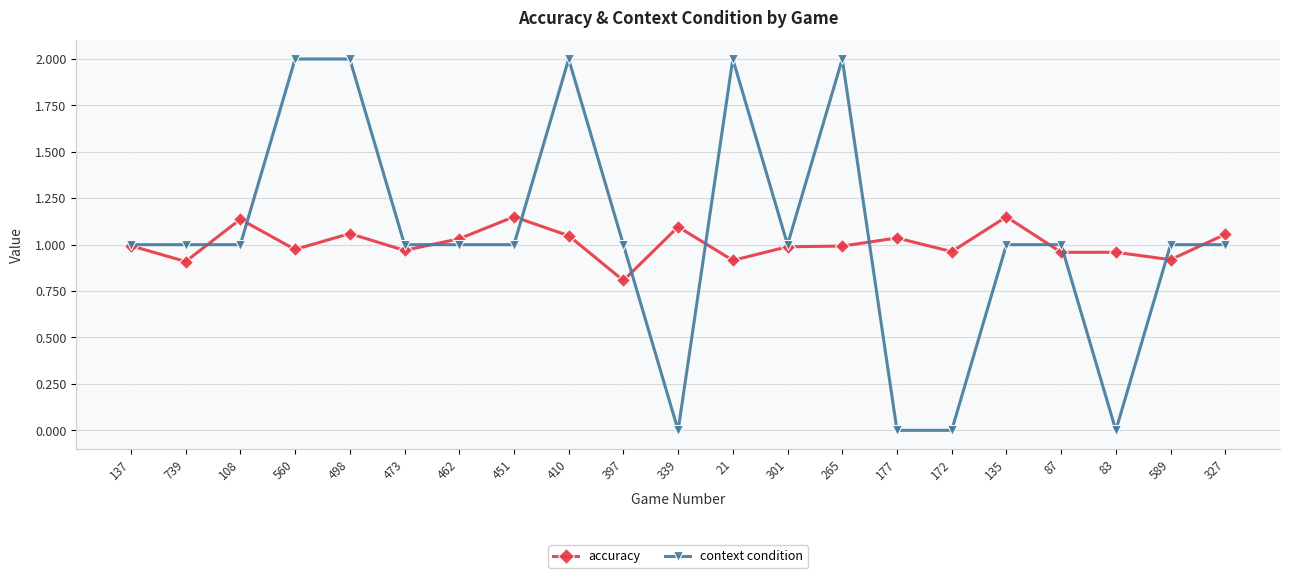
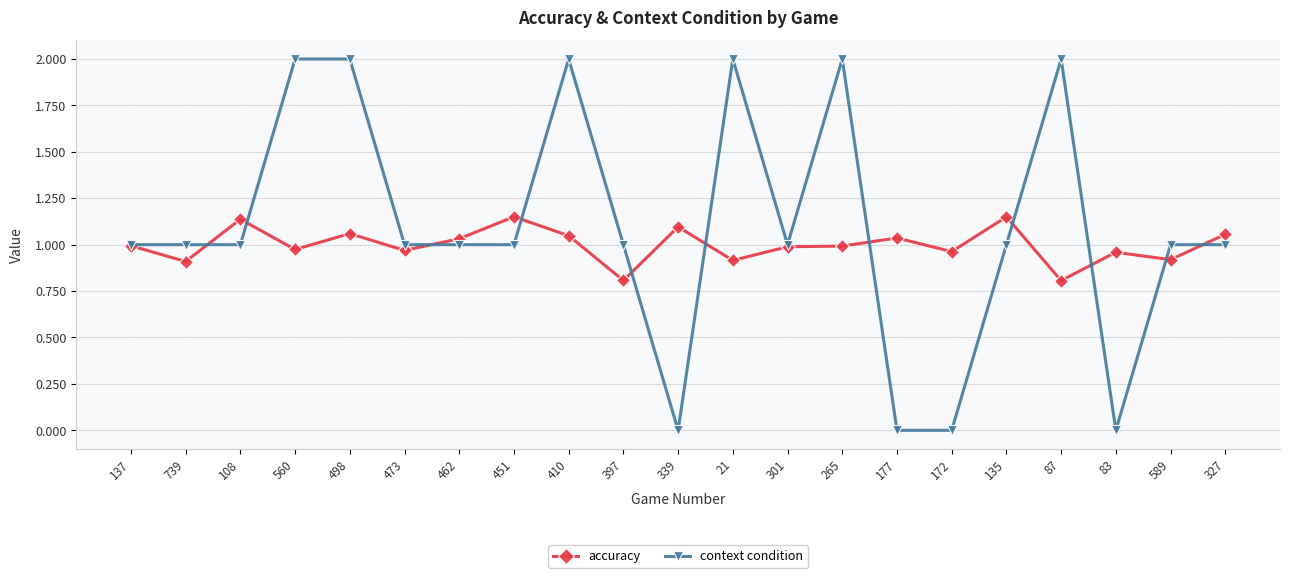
accuracy, 87: 0.96 -> 0.81
context condition, 87: 1 -> 2
